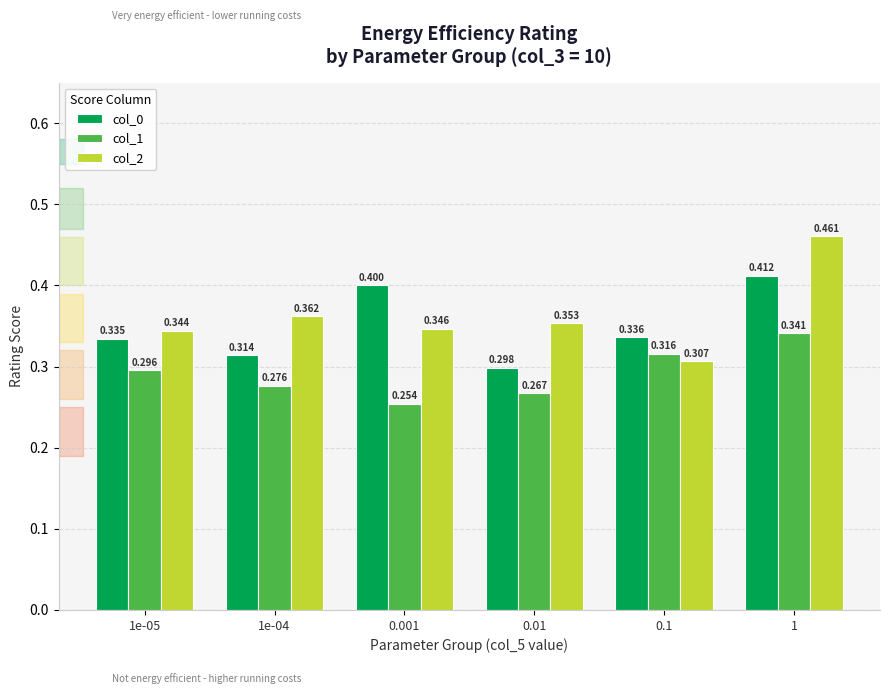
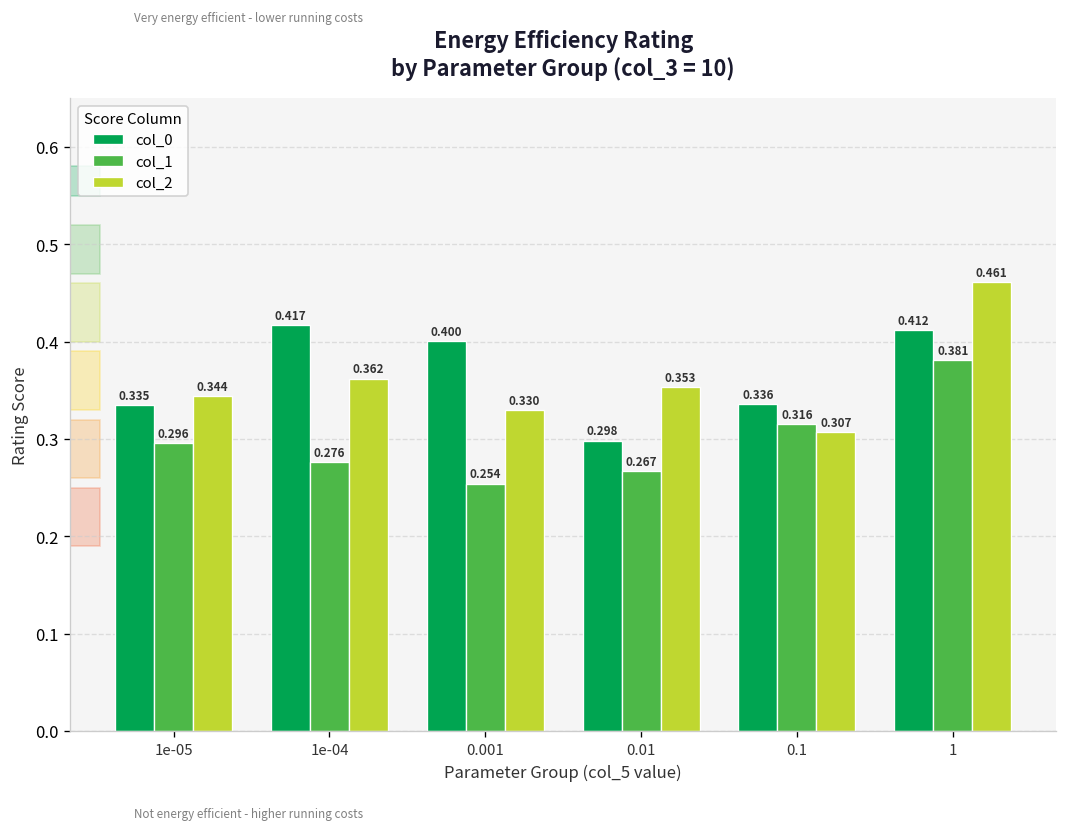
col_0, 1e-04: 0.314 -> 0.417
col_2, 0.001: 0.346 -> 0.330
col_1, 1: 0.341 -> 0.381
